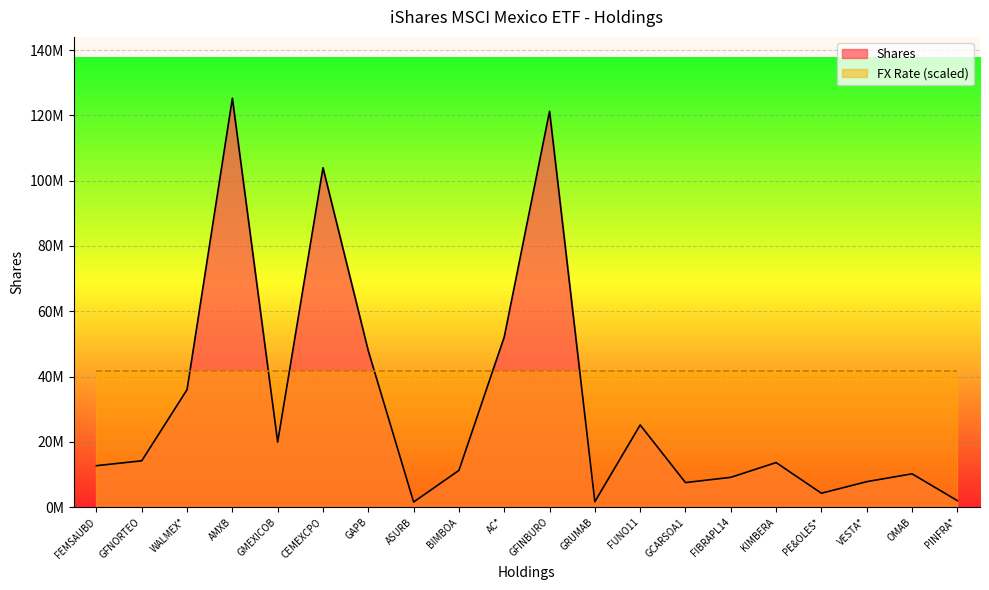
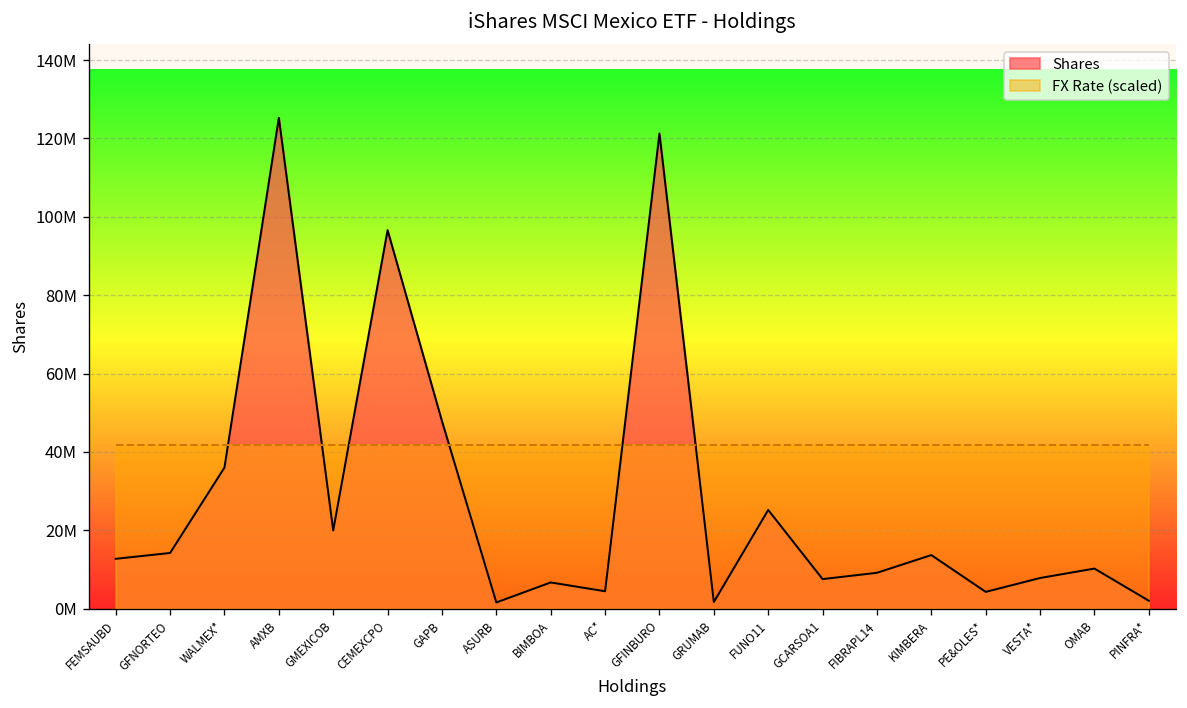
Shares, CEMEXCPO: 104000000 -> 97000000
Shares, BIMBOA: 11000000 -> 7000000
Shares, AC*: 52000000 -> 4000000
